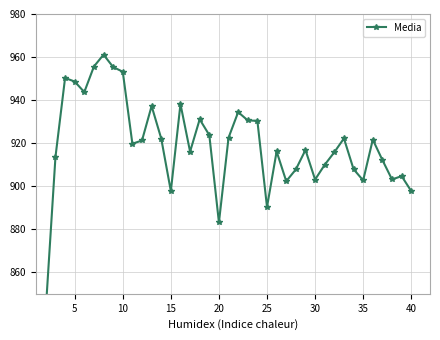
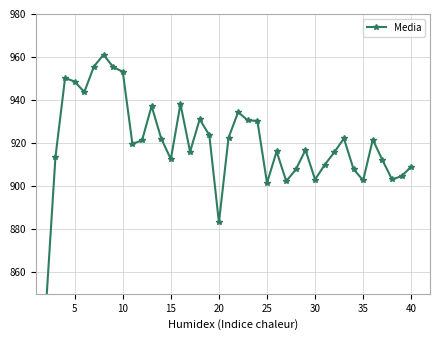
15: 898 -> 913
25: 890 -> 902
40: 898 -> 909
